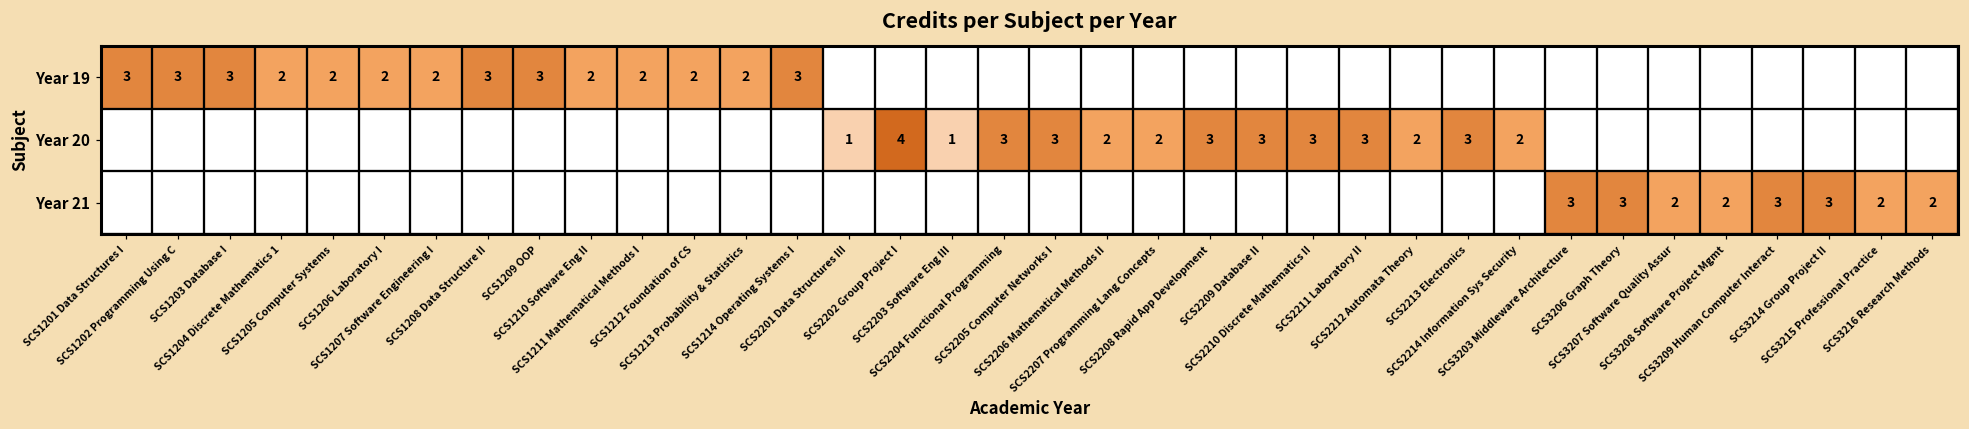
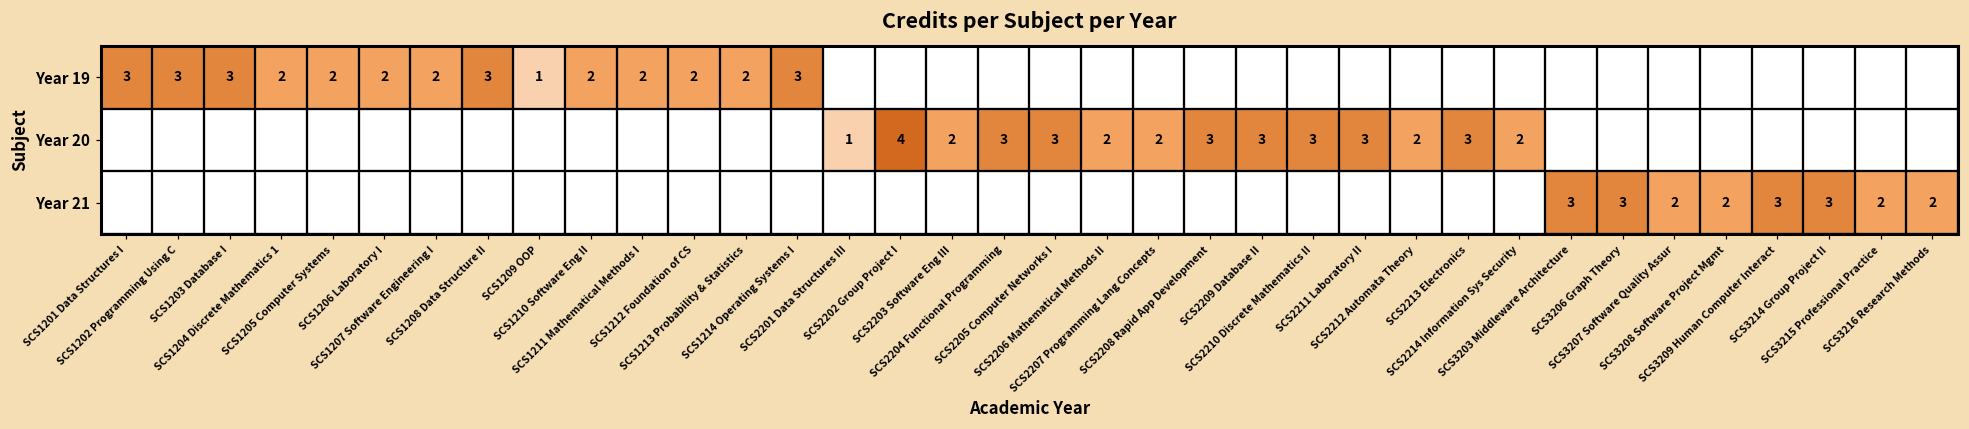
Year 19, SCS1209 OOP: 3 -> 1
Year 20, SCS2203 Software Eng III: 1 -> 2
